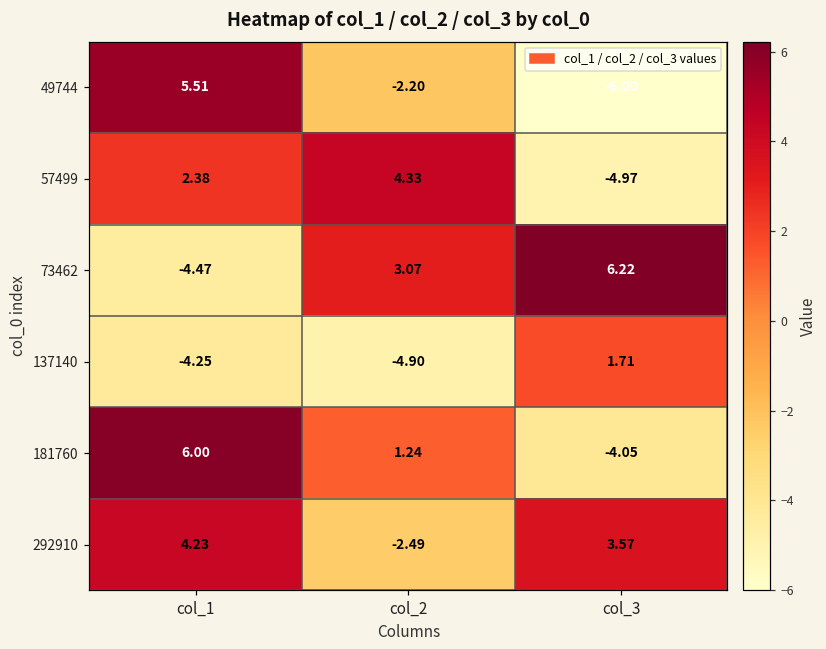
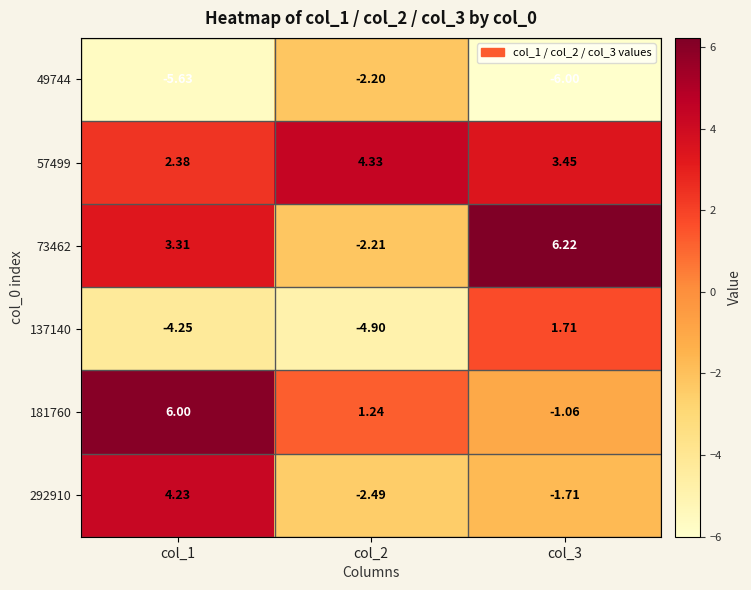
49744, col_1: 5.51 -> -5.63
57499, col_3: -4.97 -> 3.45
73462, col_1: -4.47 -> 3.31
73462, col_2: 3.07 -> -2.21
181760, col_3: -4.05 -> -1.06
292910, col_3: 3.57 -> -1.71
